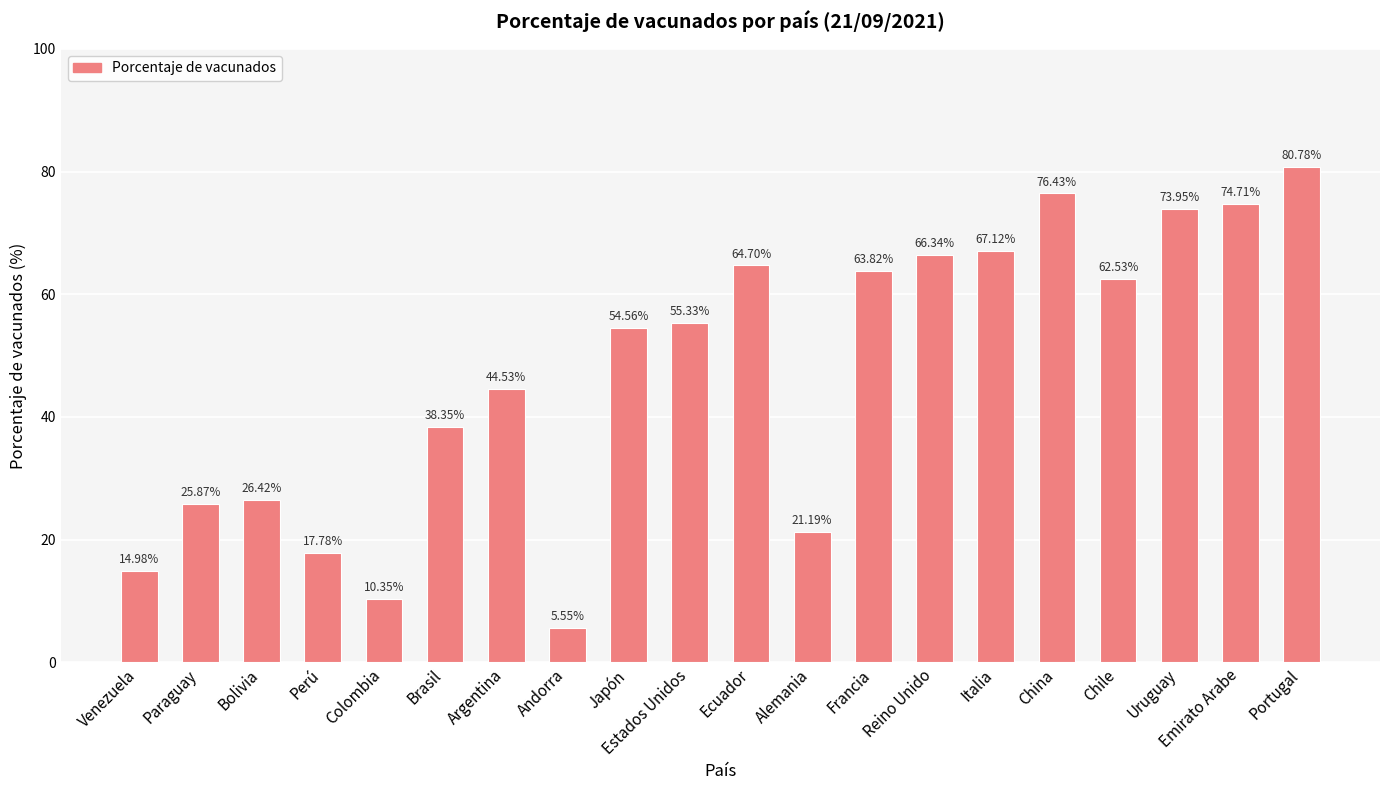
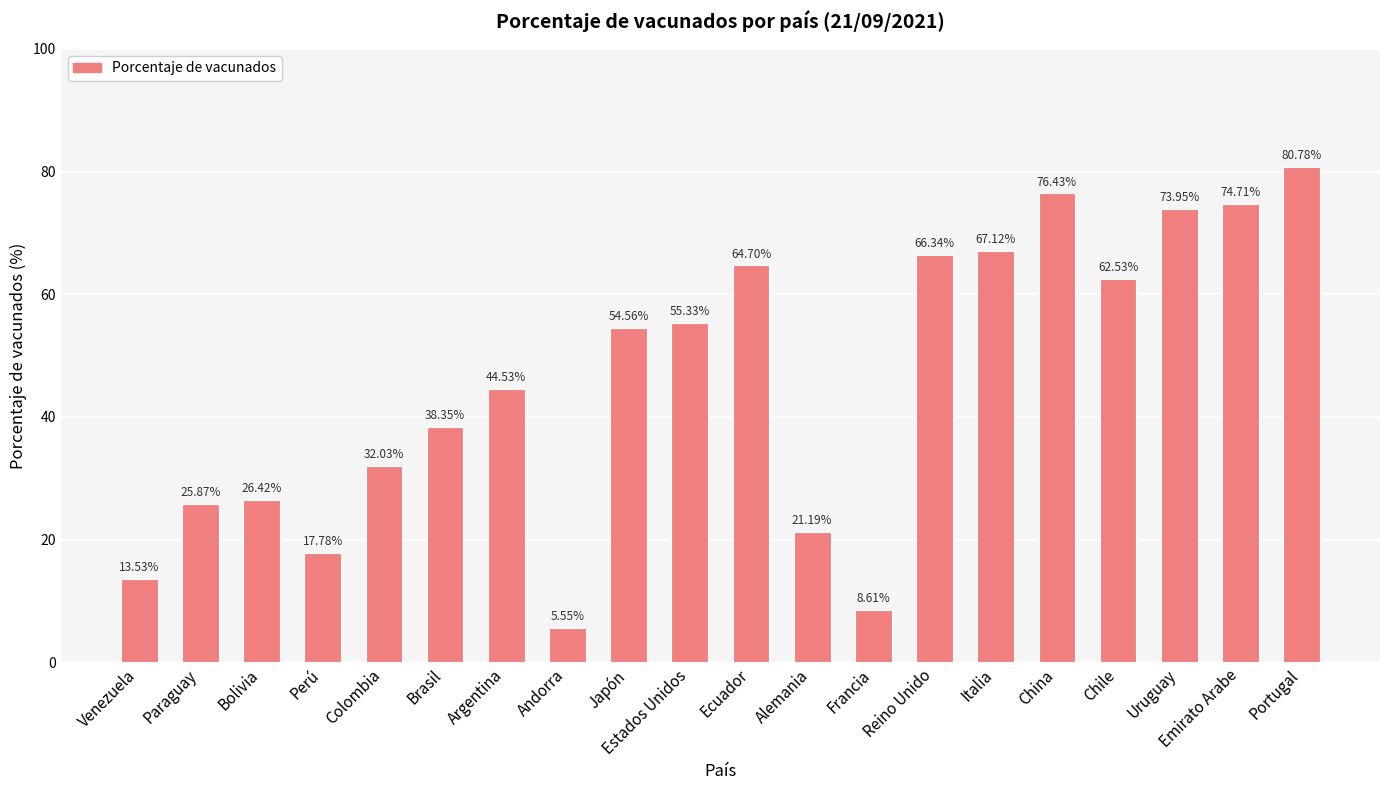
Venezuela: 14.98% -> 13.53%
Colombia: 10.35% -> 32.03%
Francia: 63.82% -> 8.61%
